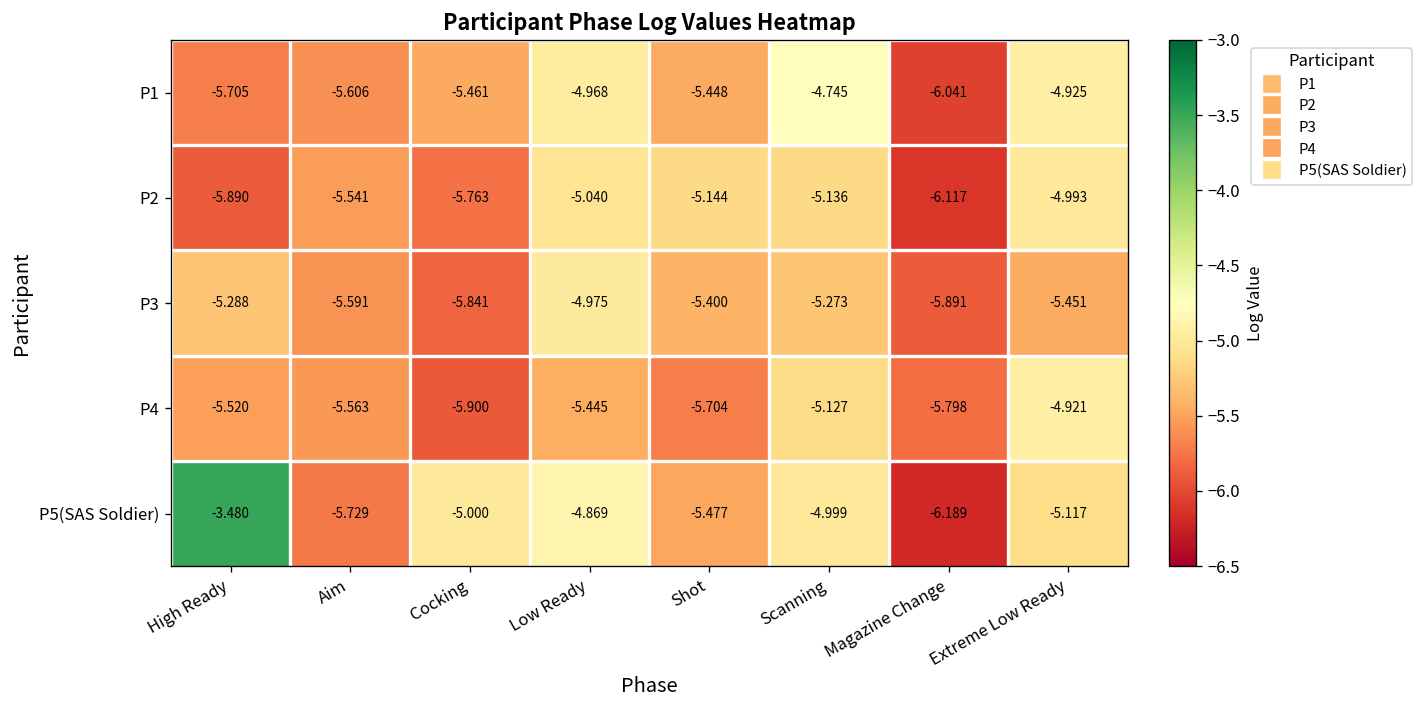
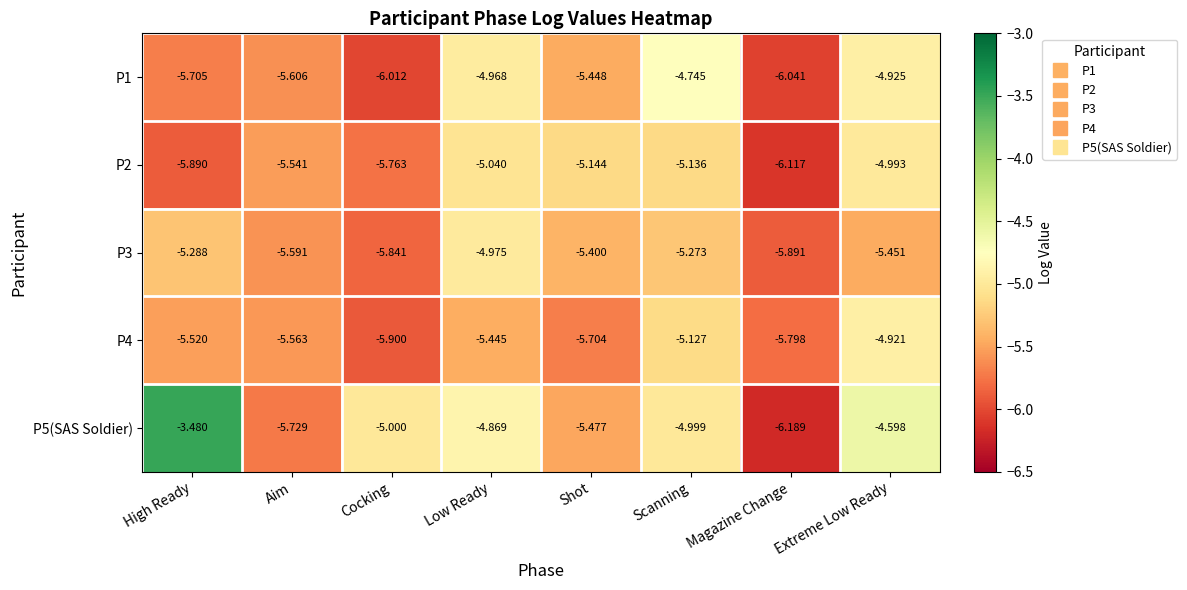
P1, Cocking: -5.461 -> -6.012
P5(SAS Soldier), Extreme Low Ready: -5.117 -> -4.598
